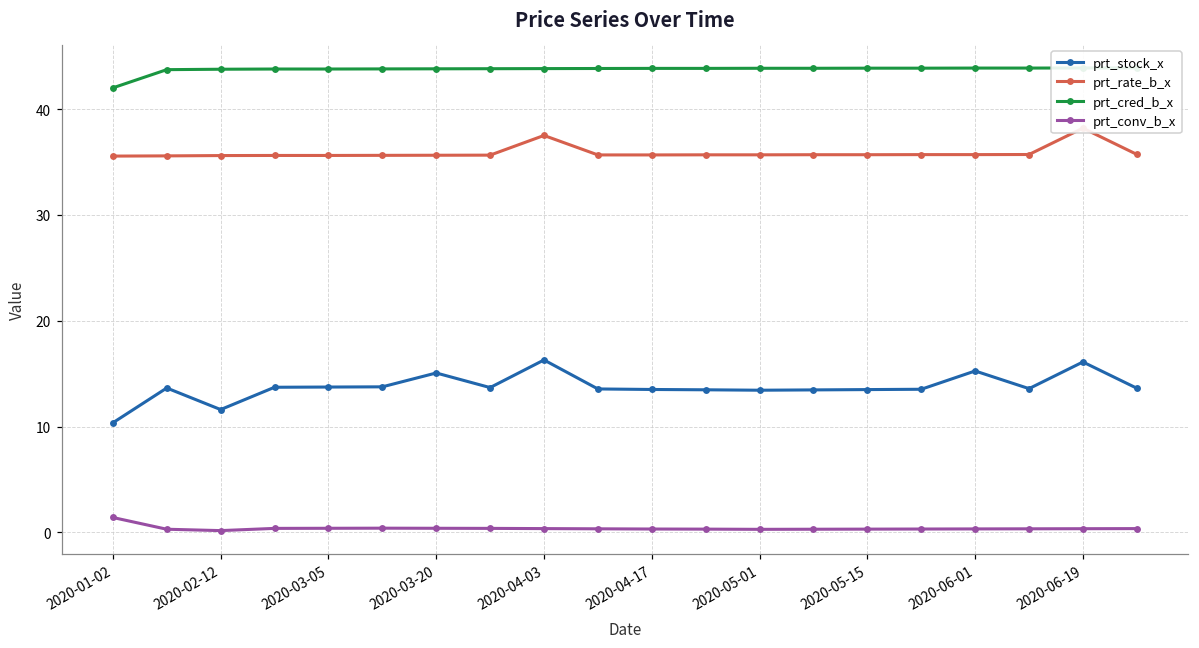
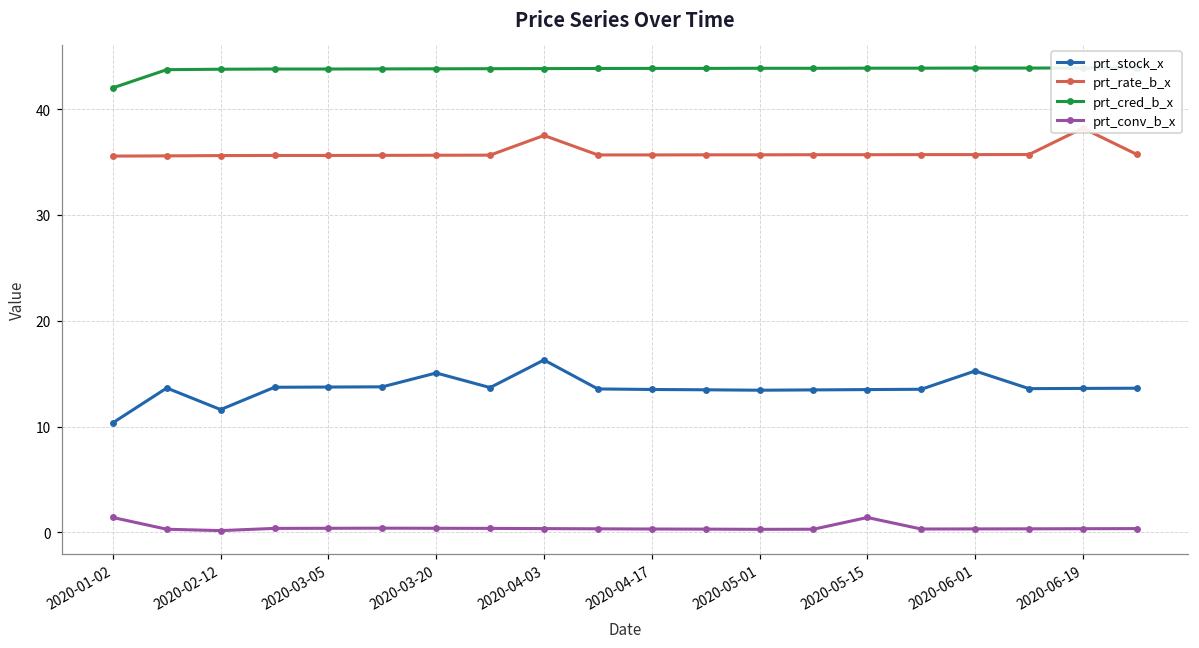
prt_conv_b_x, 2020-05-15: 0 -> 1
prt_stock_x, 2020-06-19: 16 -> 14
